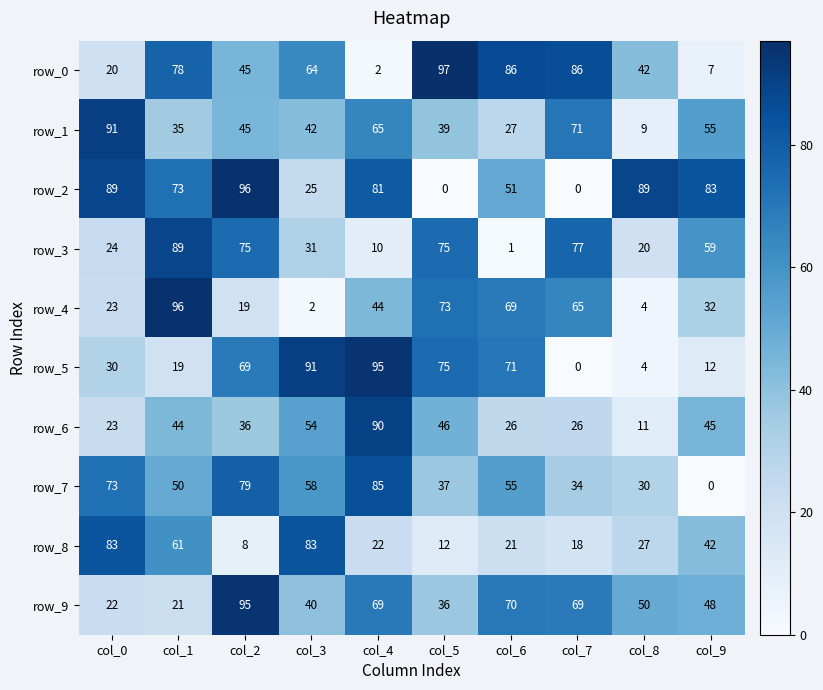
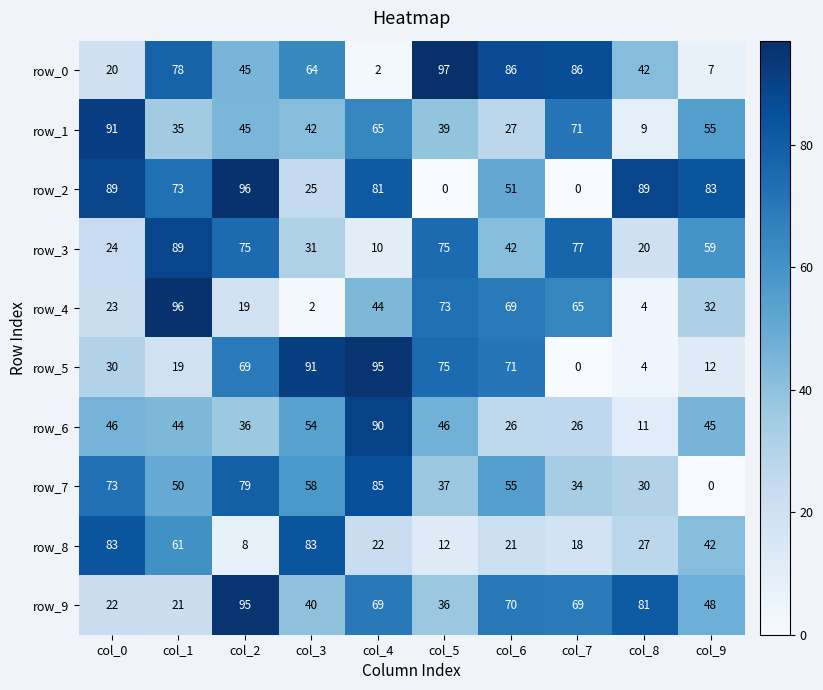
row_3, col_6: 1 -> 42
row_6, col_0: 23 -> 46
row_9, col_8: 50 -> 81
